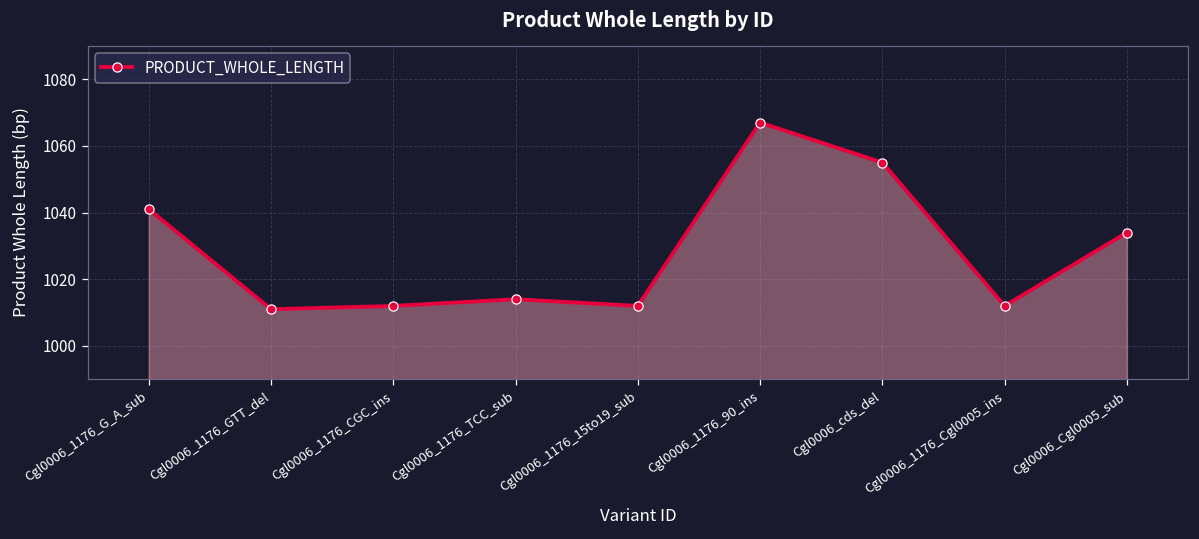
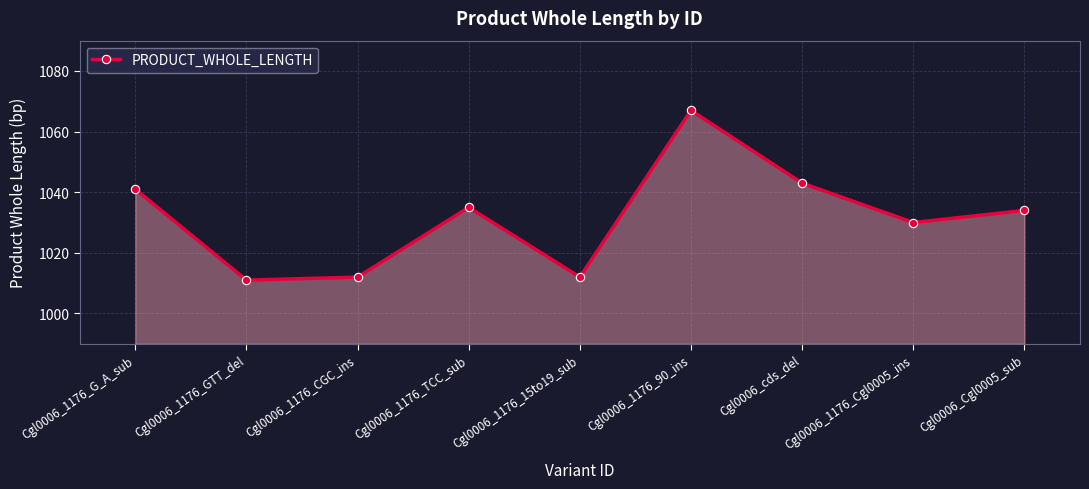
Cgl0006_1176_TCC_sub: 1014 -> 1035
Cgl0006_cds_del: 1055 -> 1043
Cgl0006_1176_Cgl0005_ins: 1012 -> 1030
